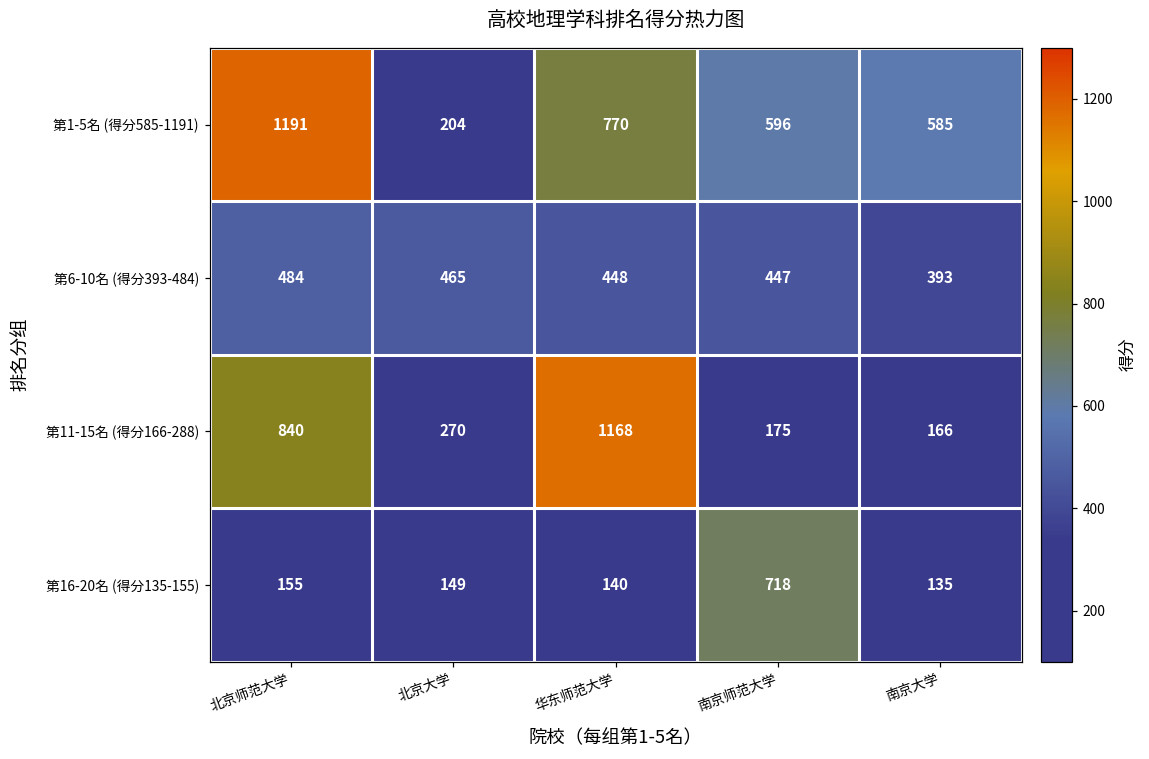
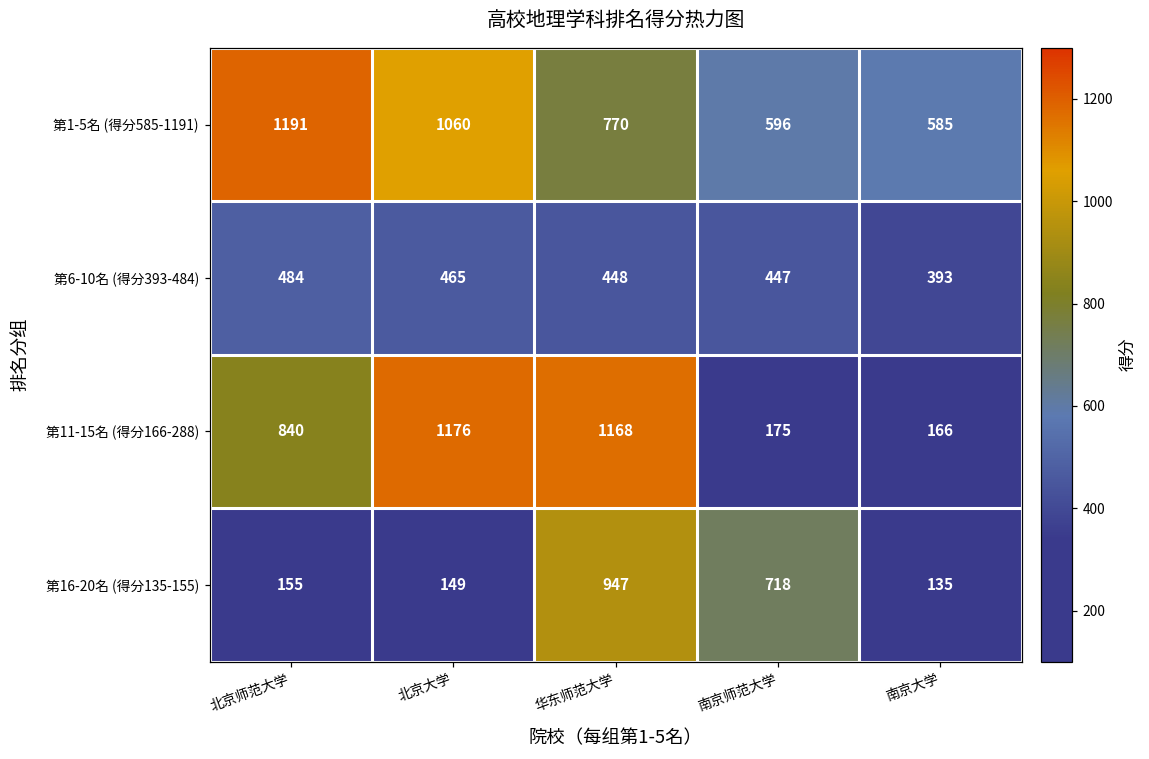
第1-5名 (得分585-1191), 北京大学: 204 -> 1060
第11-15名 (得分166-288), 北京大学: 270 -> 1176
第16-20名 (得分135-155), 华东师范大学: 140 -> 947
